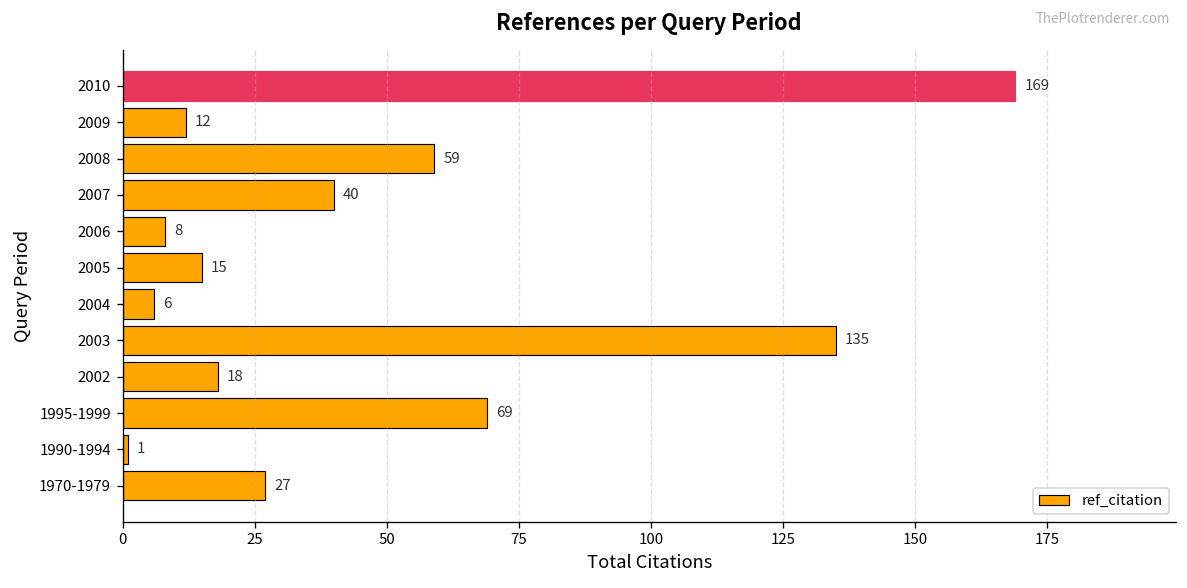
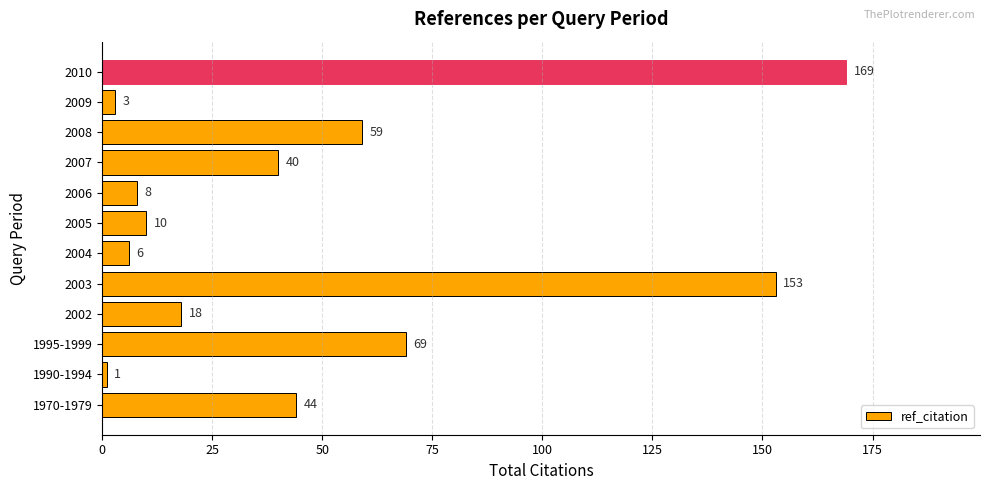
2009: 12 -> 3
2005: 15 -> 10
2003: 135 -> 153
1970-1979: 27 -> 44
